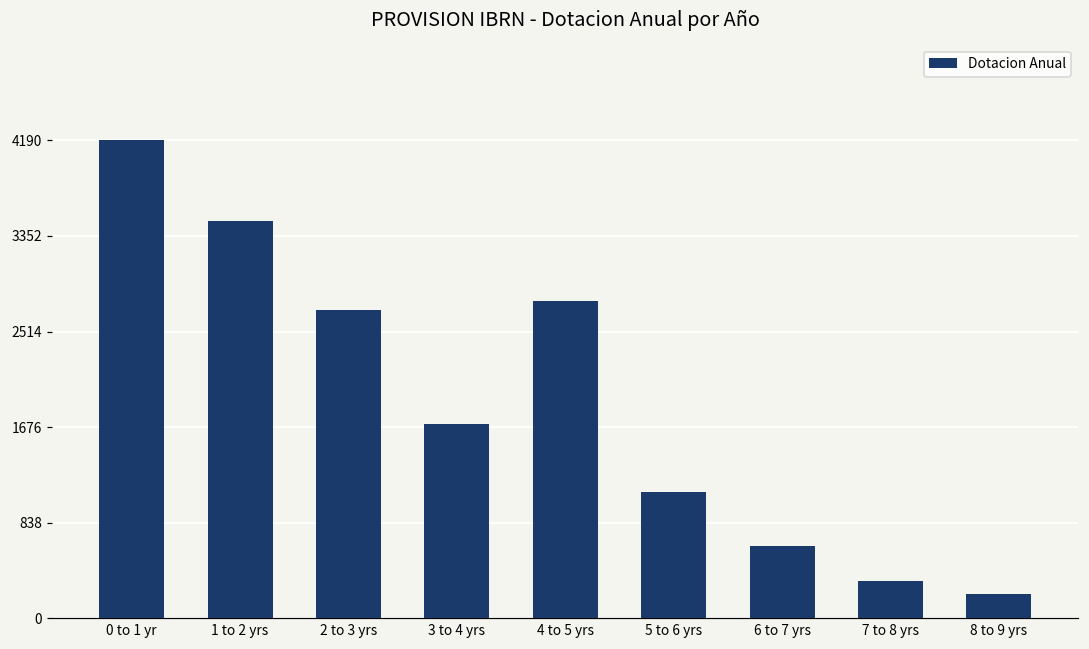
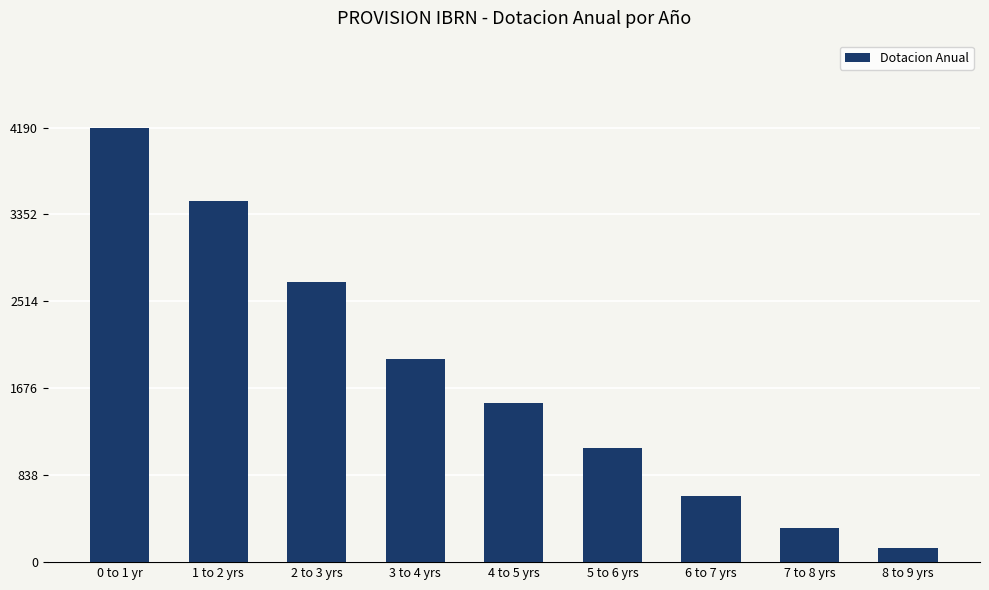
3 to 4 yrs: 1710 -> 1960
4 to 5 yrs: 2790 -> 1540
8 to 9 yrs: 220 -> 140
